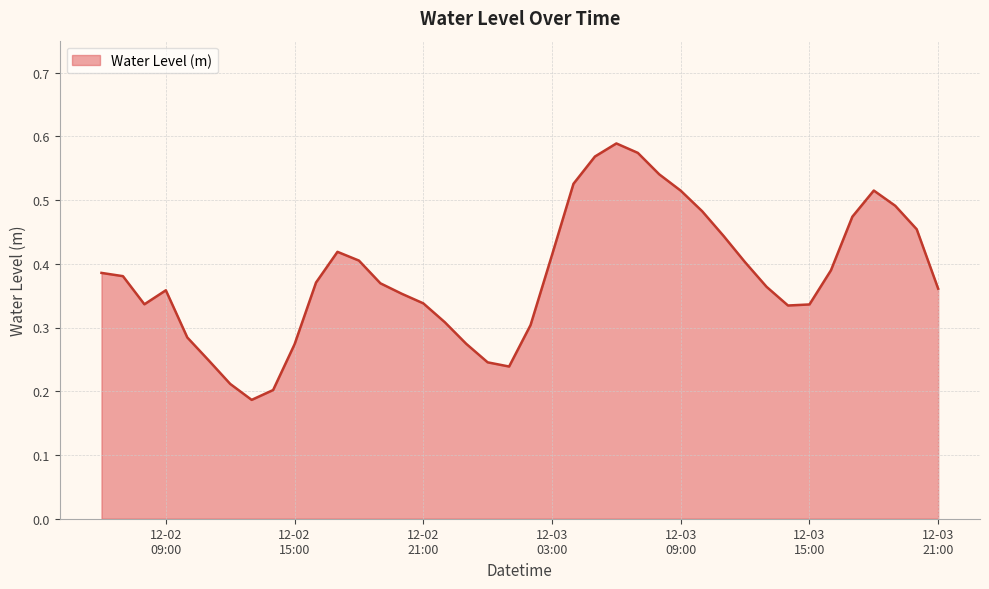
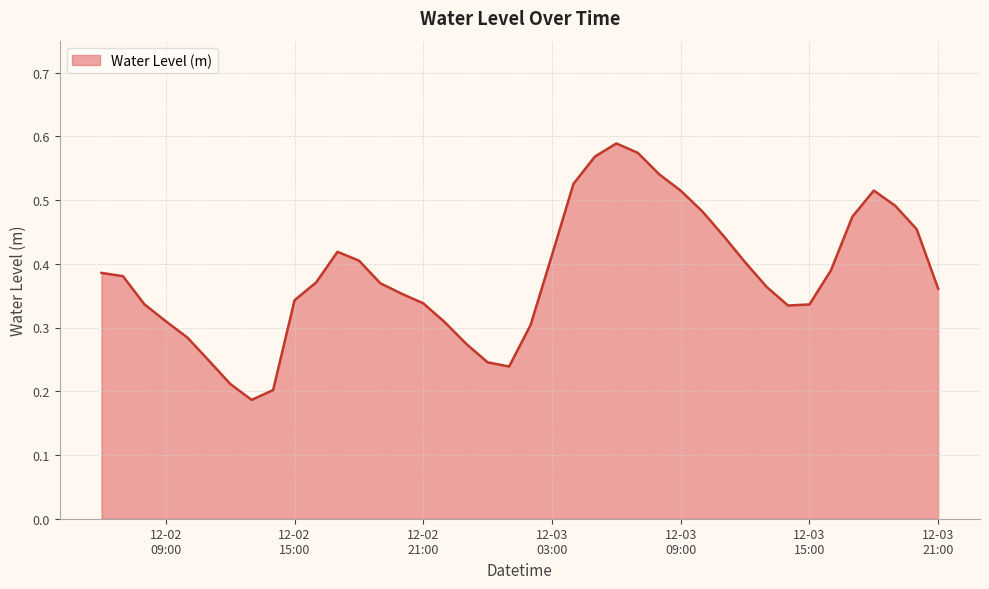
12-02 09:00: 0.36 -> 0.31
12-02 15:00: 0.27 -> 0.34
